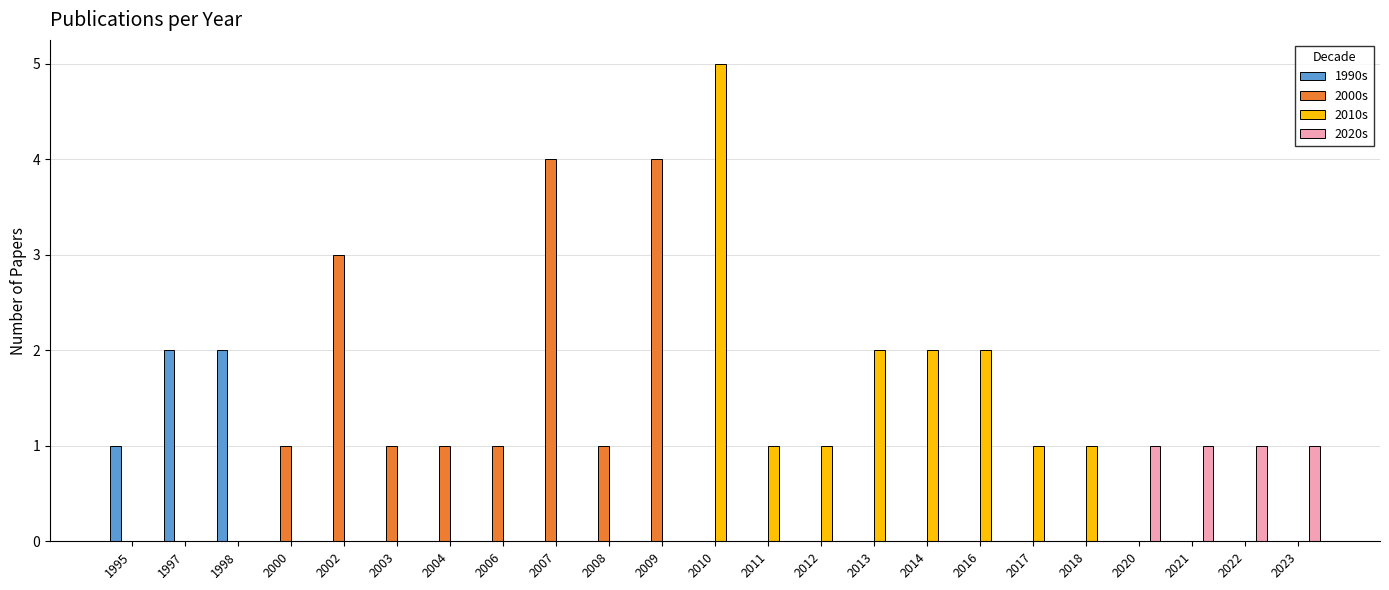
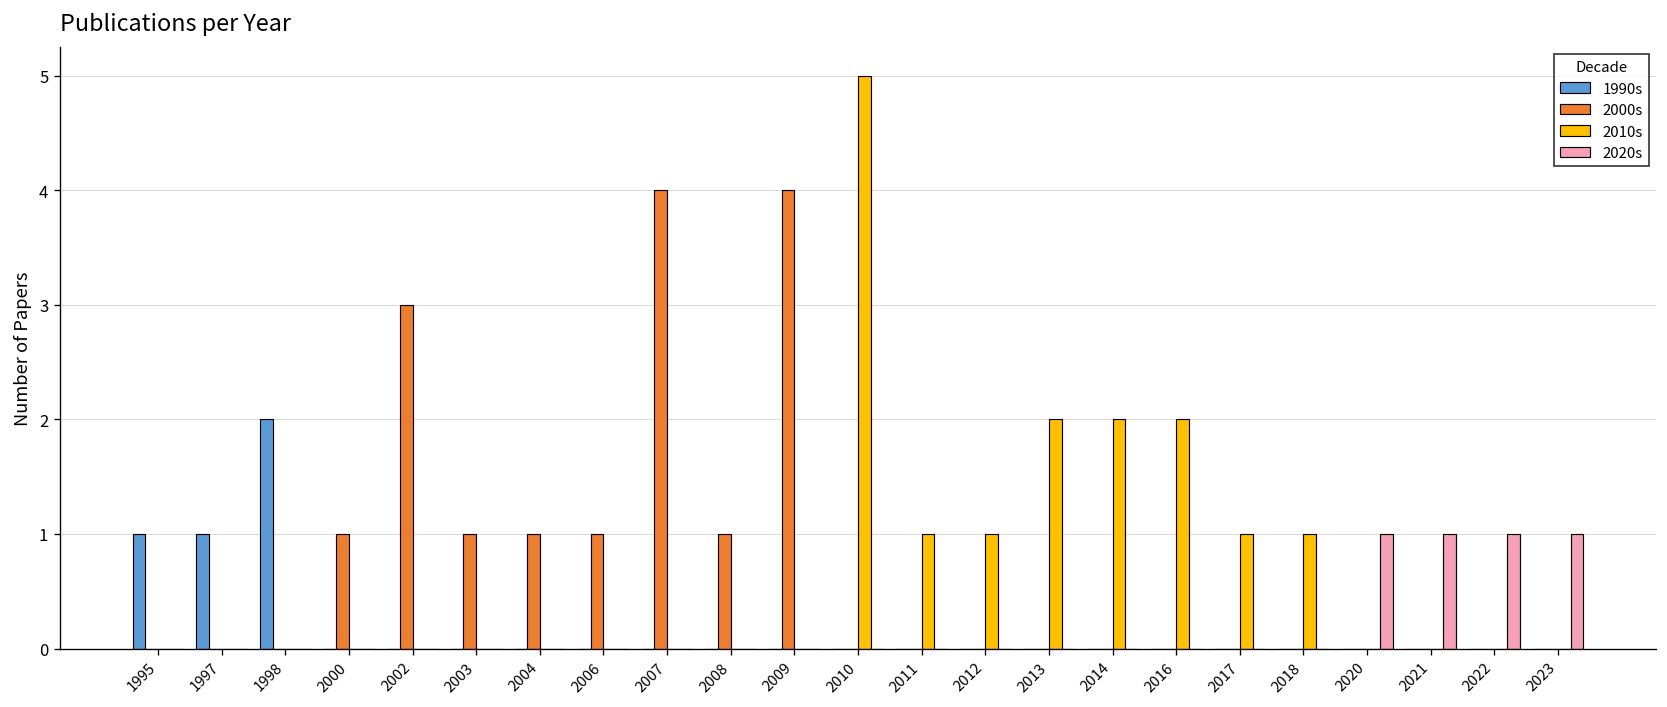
1990s, 1997: 2 -> 1
